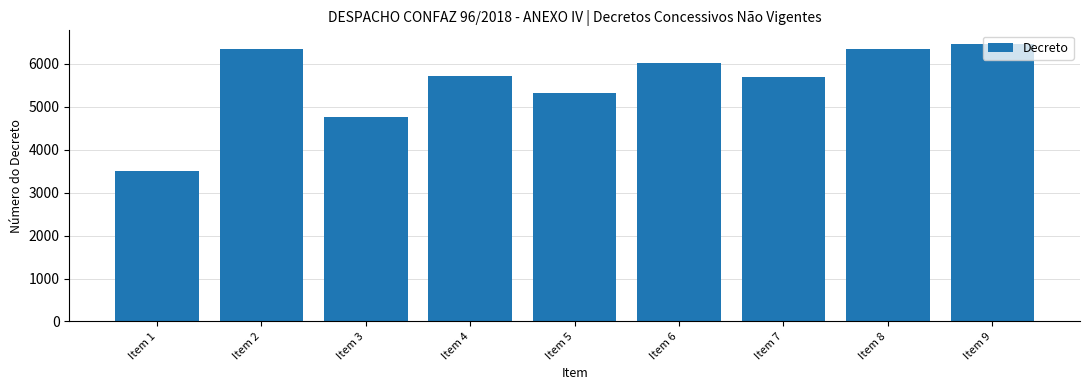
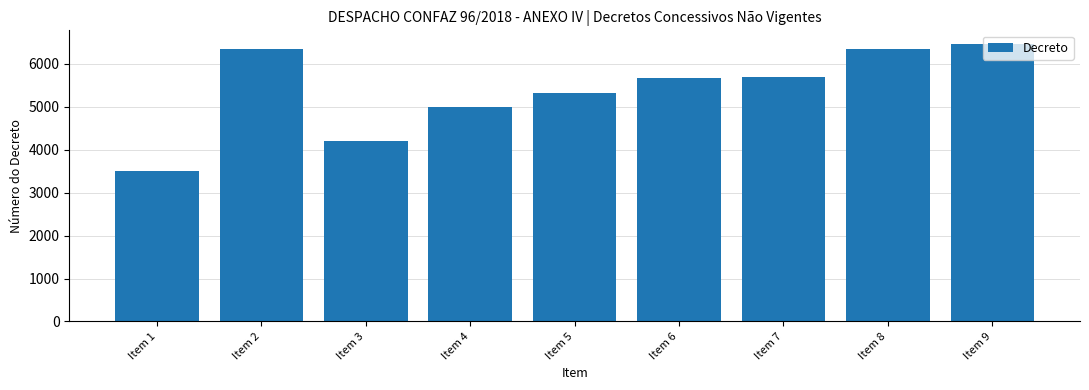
Item 3: 4800 -> 4200
Item 4: 5700 -> 5000
Item 6: 6000 -> 5700
